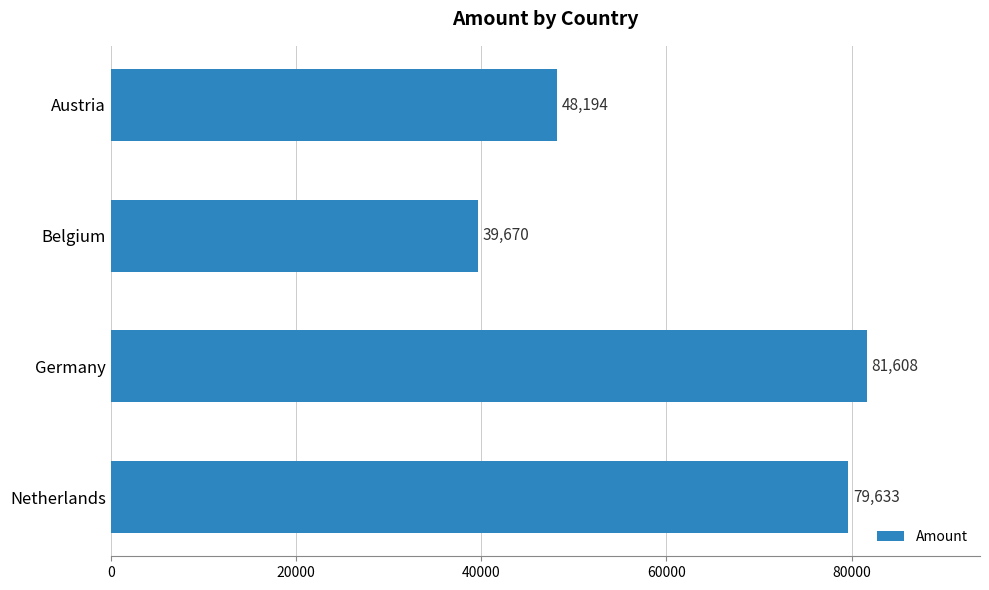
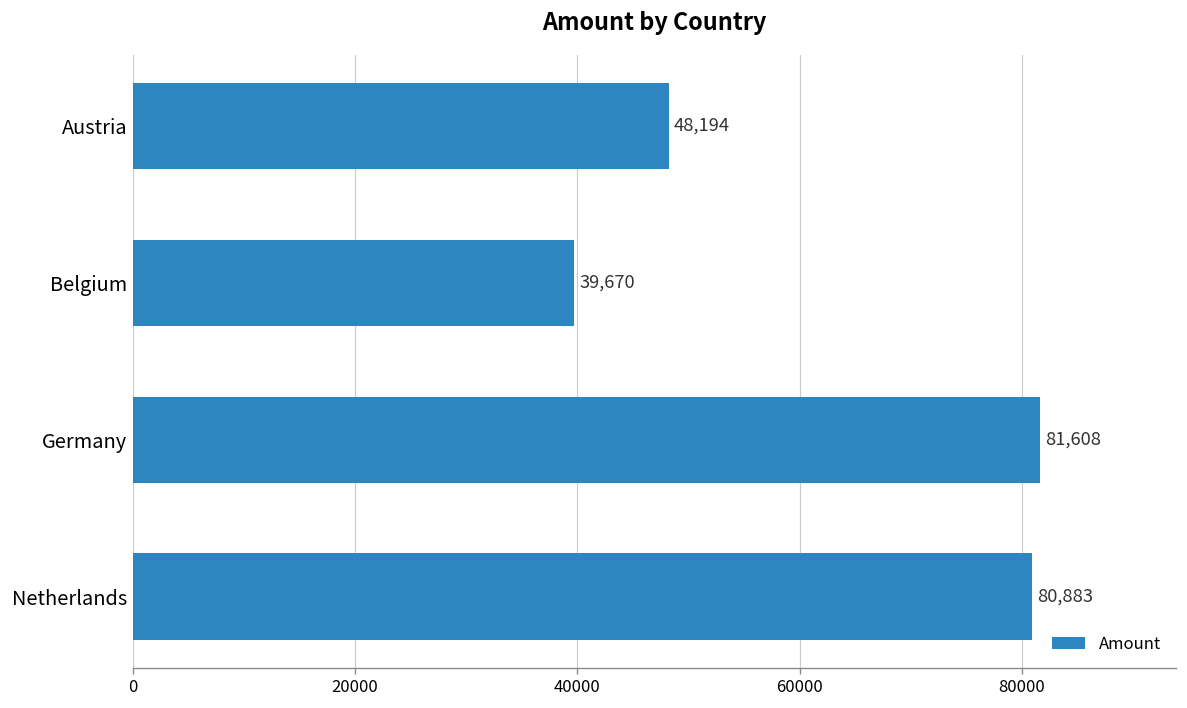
Netherlands: 79,633 -> 80,883
